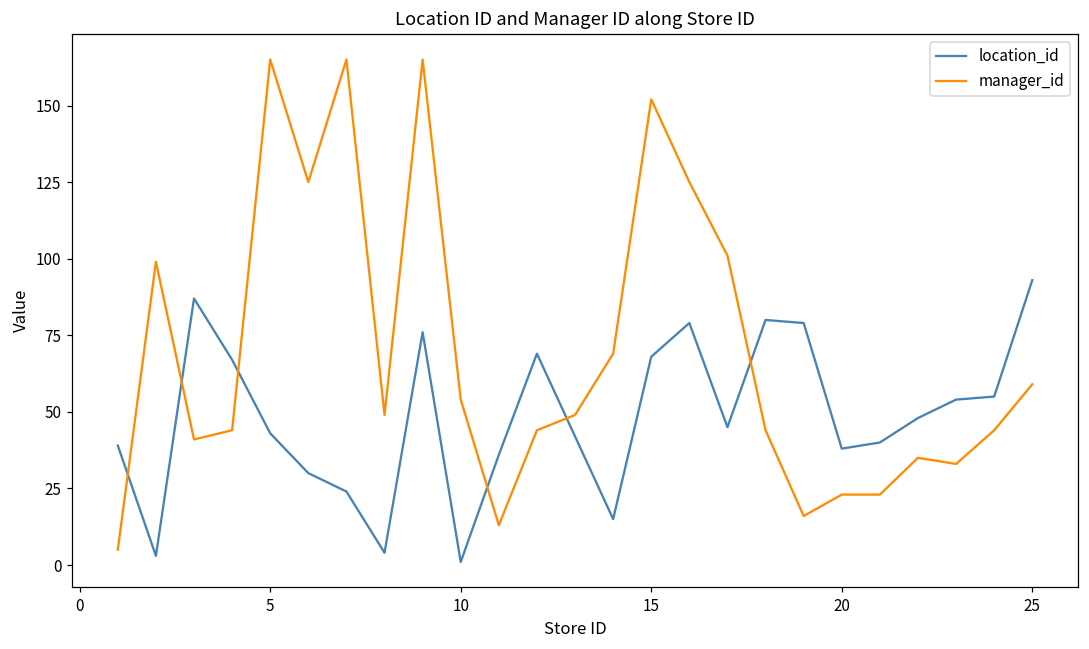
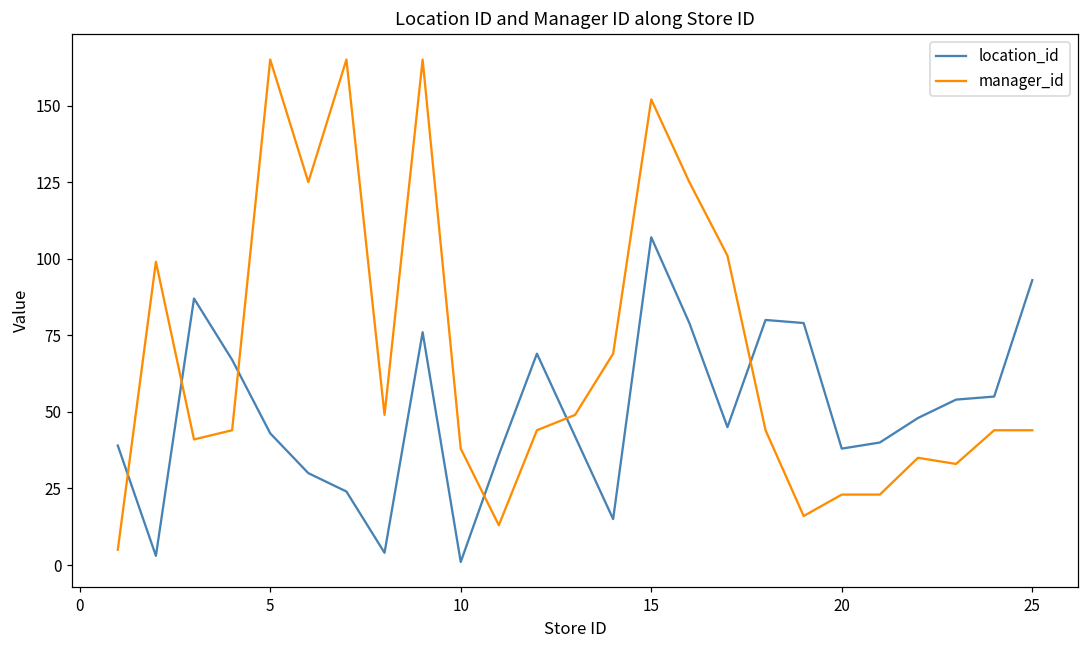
manager_id, 10: 54 -> 38
location_id, 15: 68 -> 107
manager_id, 25: 59 -> 44
